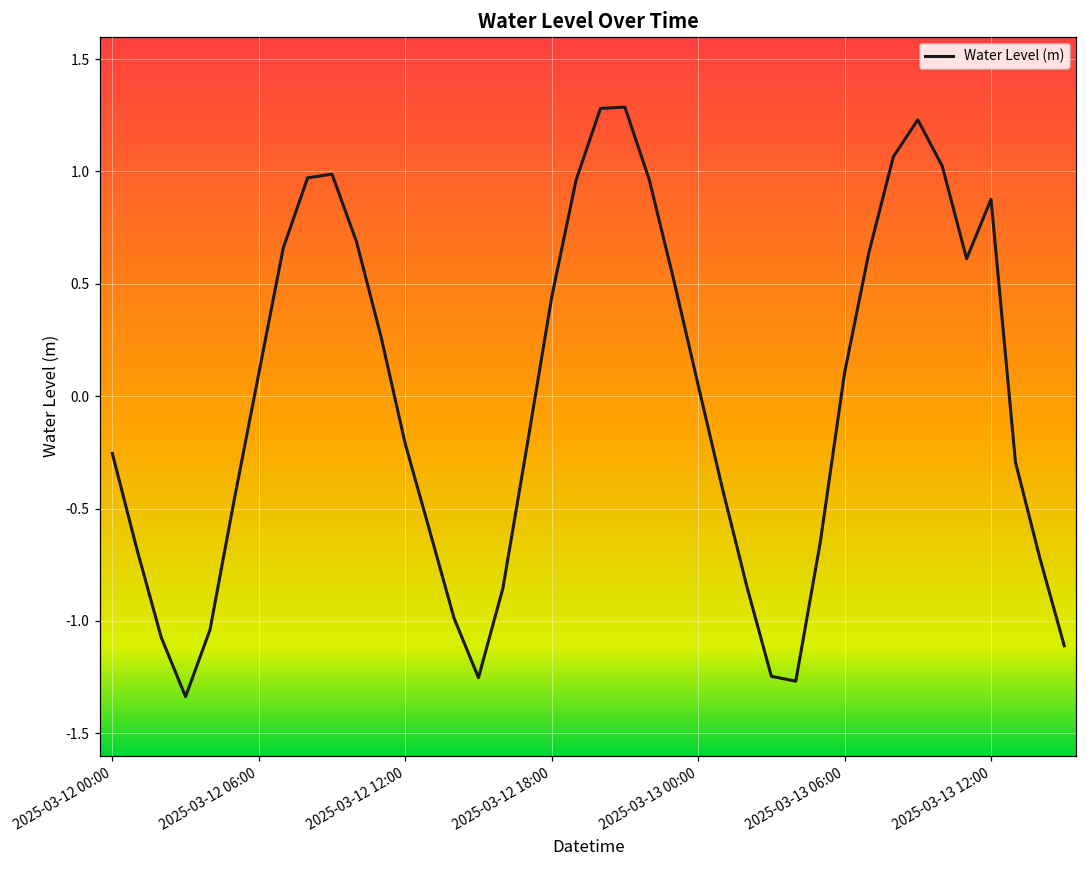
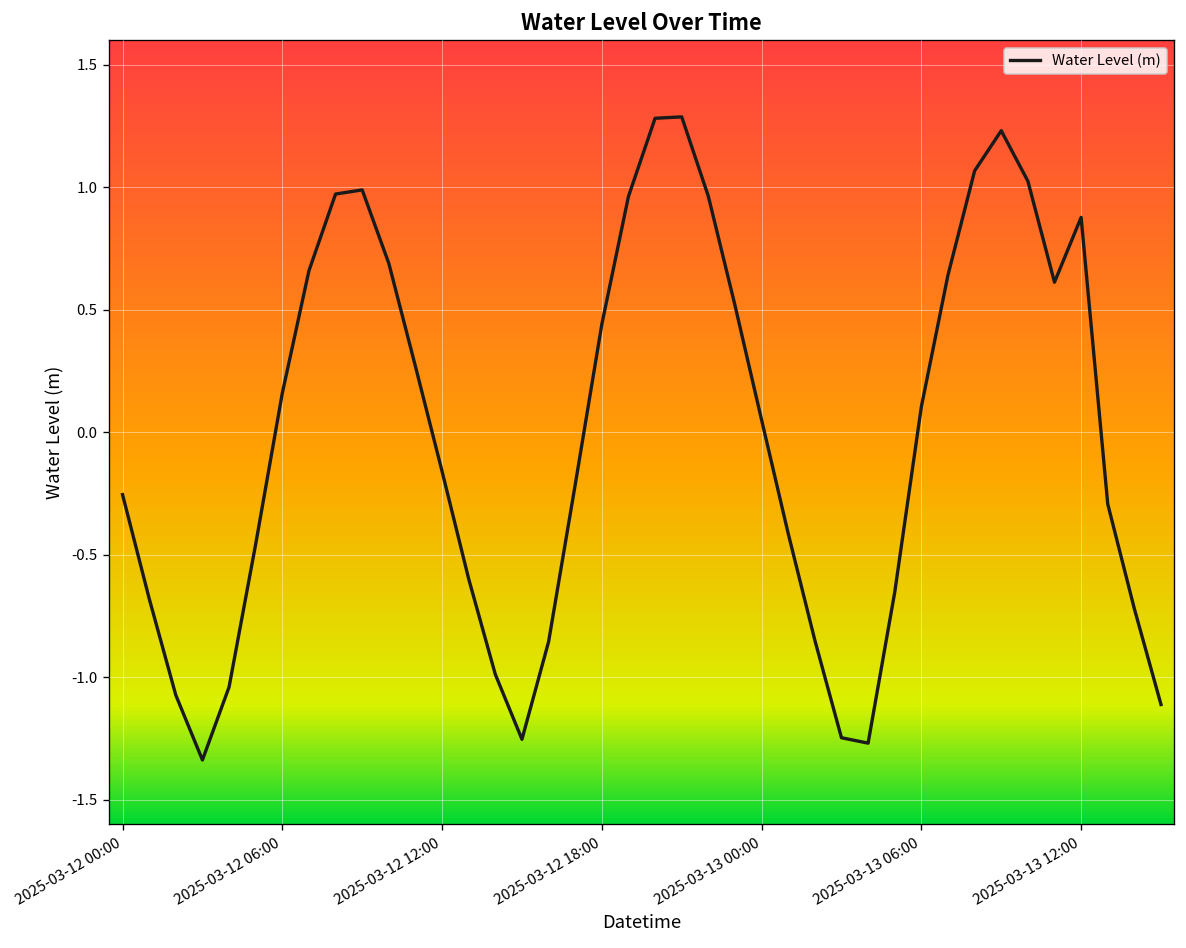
2025-03-12 06:00: 0.10 -> 0.16
2025-03-12 12:00: -0.21 -> -0.16
